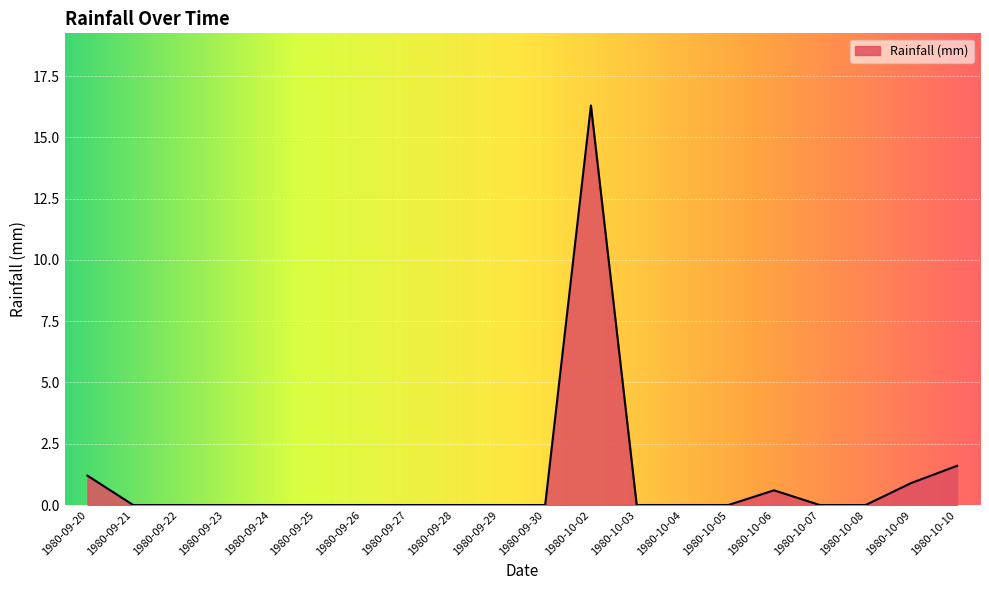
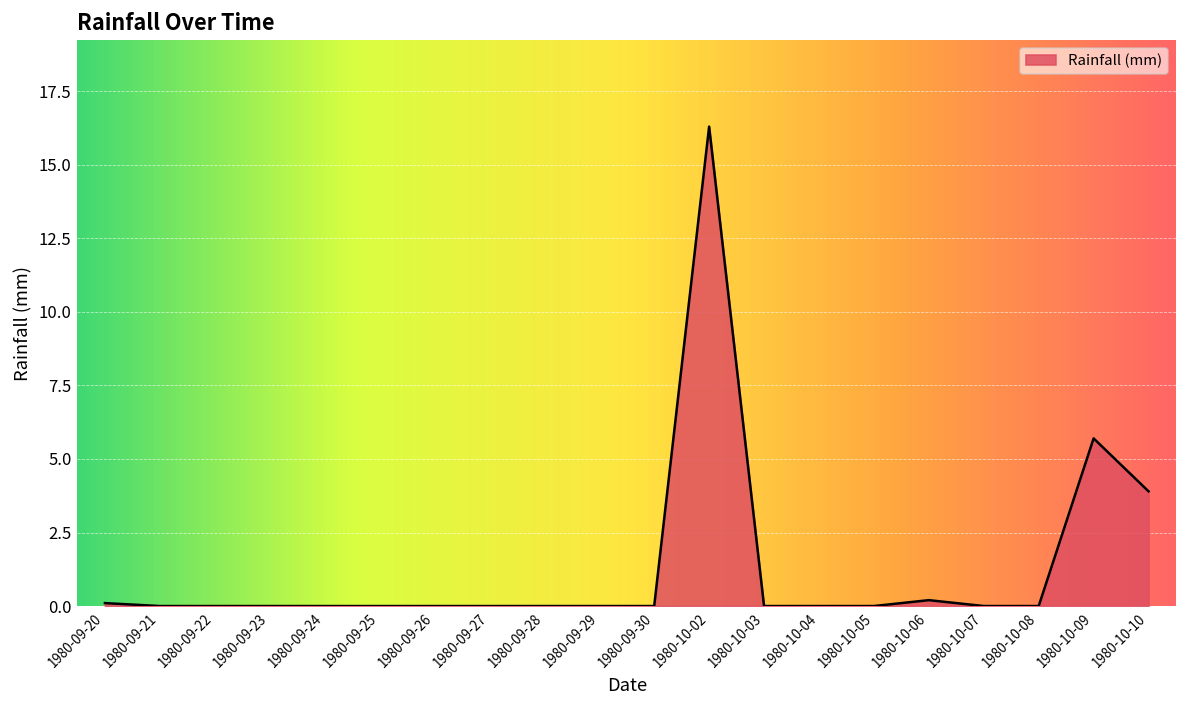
1980-09-20: 1.2 -> 0.1
1980-10-06: 0.6 -> 0.2
1980-10-09: 0.9 -> 5.7
1980-10-10: 1.6 -> 3.9
